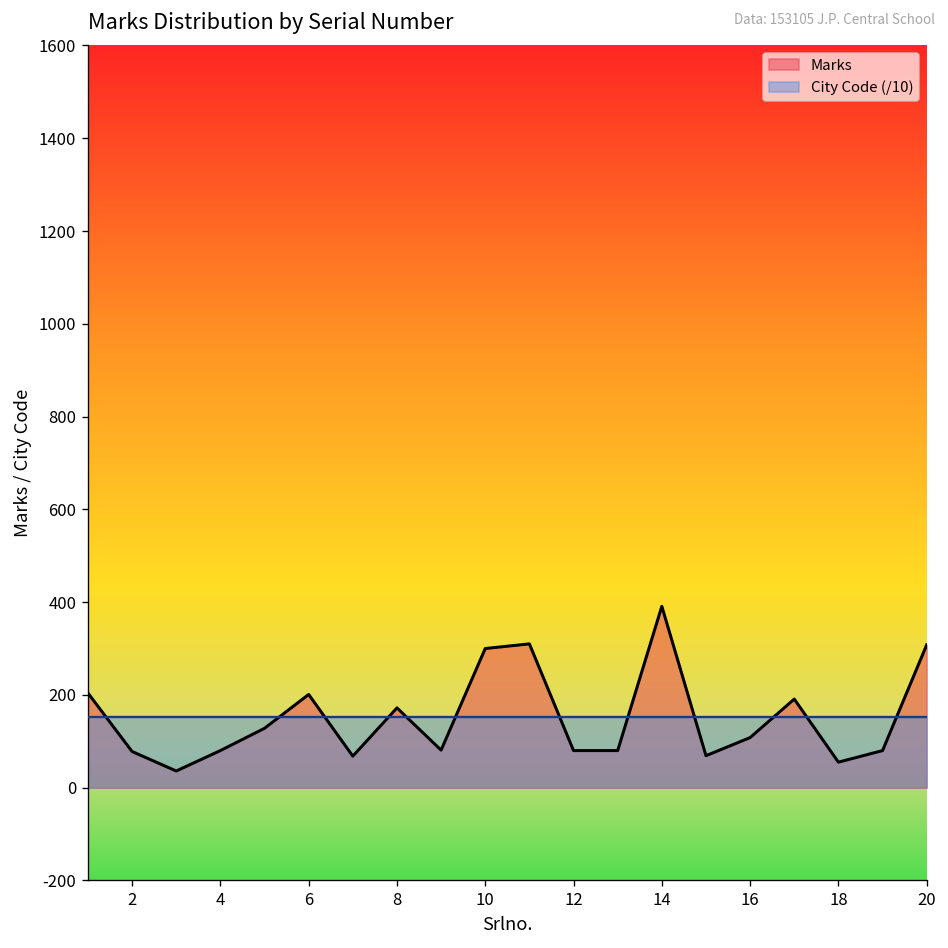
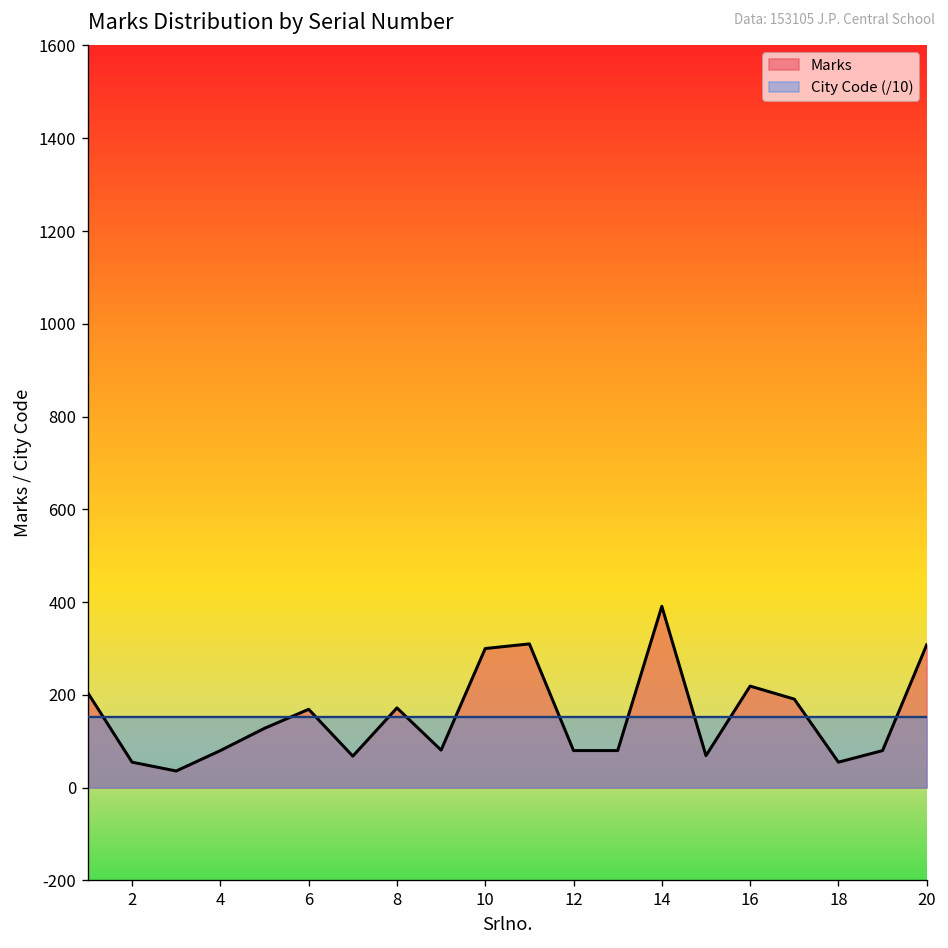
Marks, 2: 80 -> 60
Marks, 6: 200 -> 170
Marks, 16: 110 -> 220
